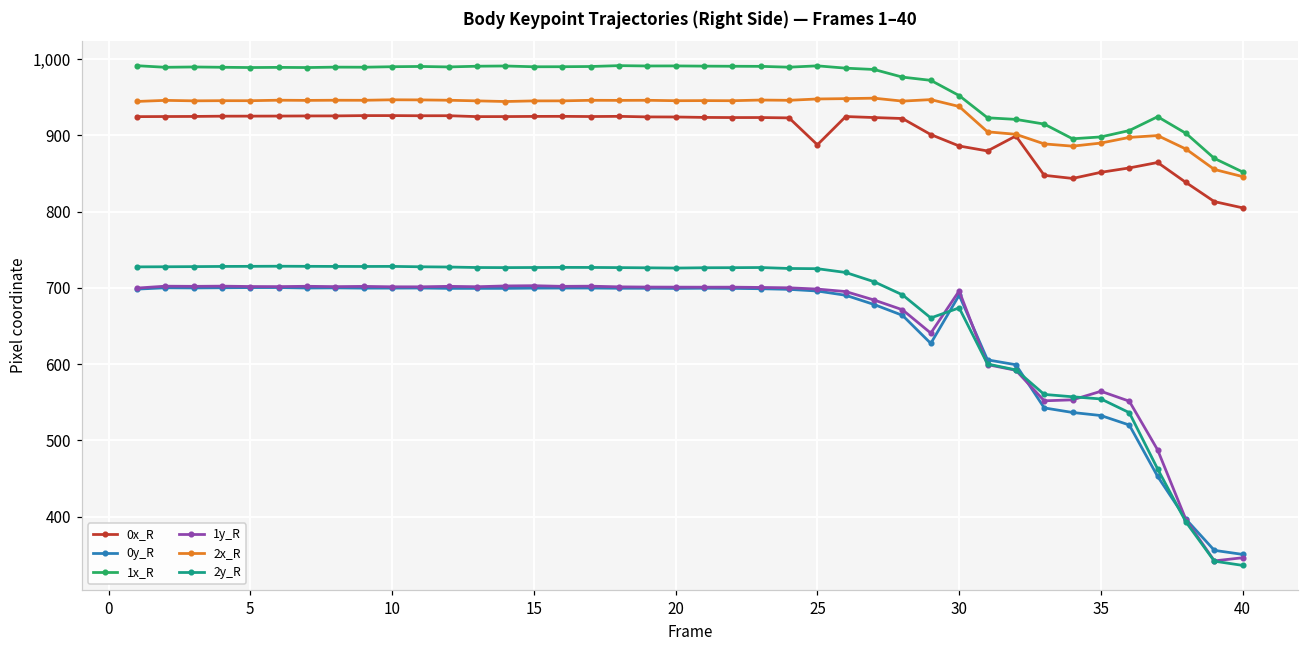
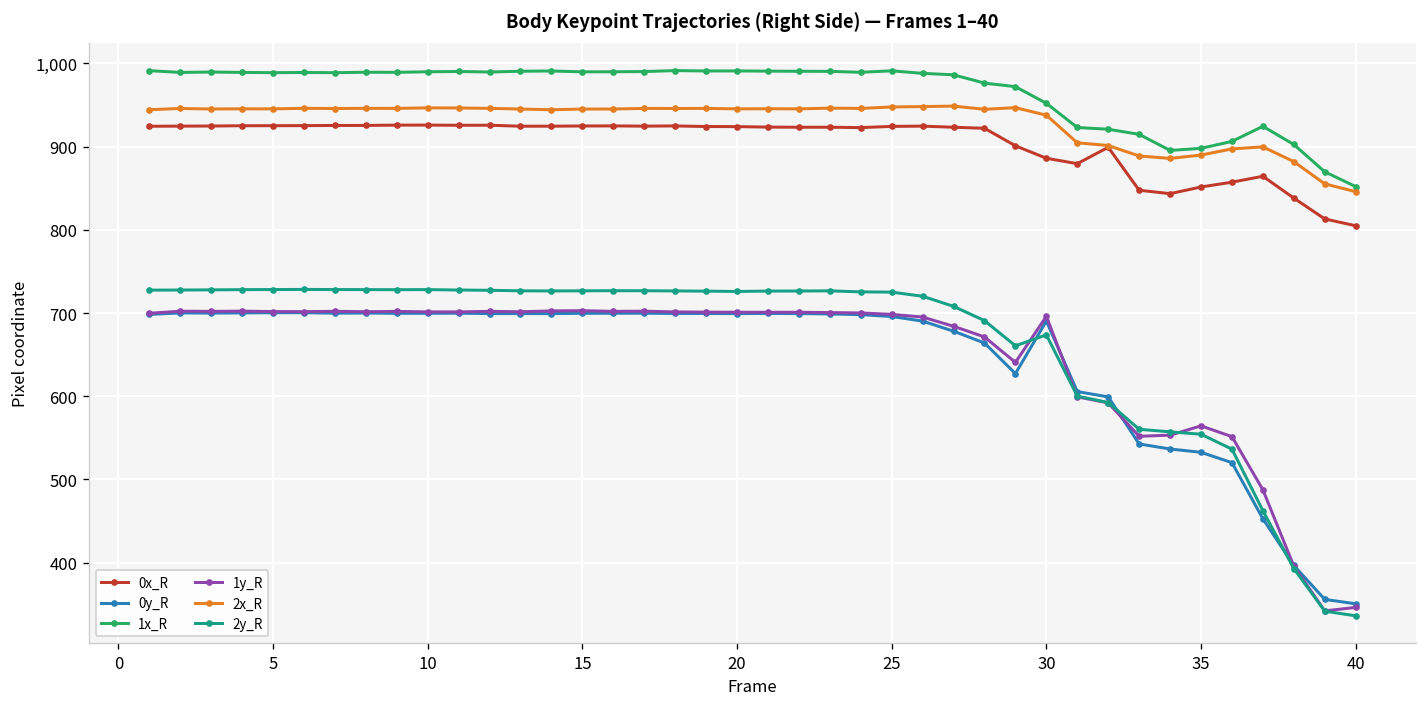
0x_R, 25: 890 -> 920
